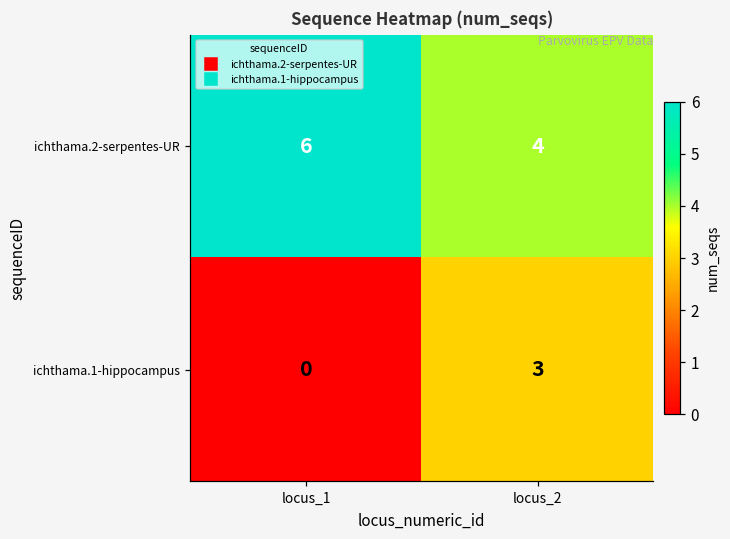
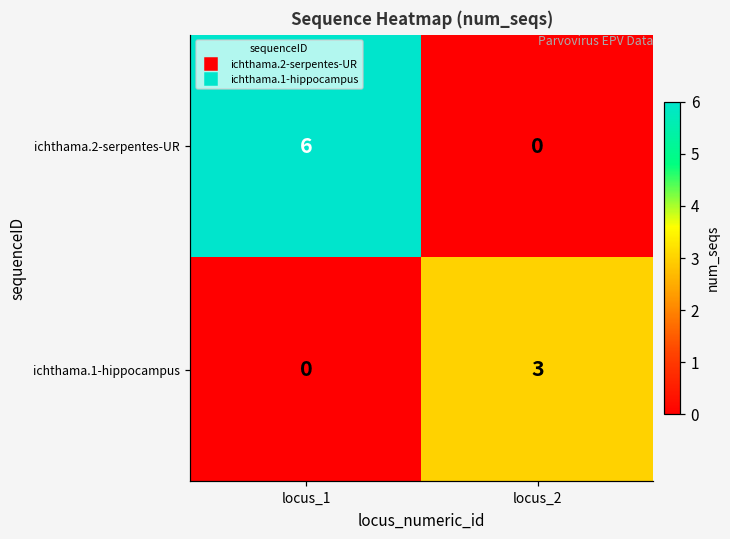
ichthama.2-serpentes-UR, locus_2: 4 -> 0
